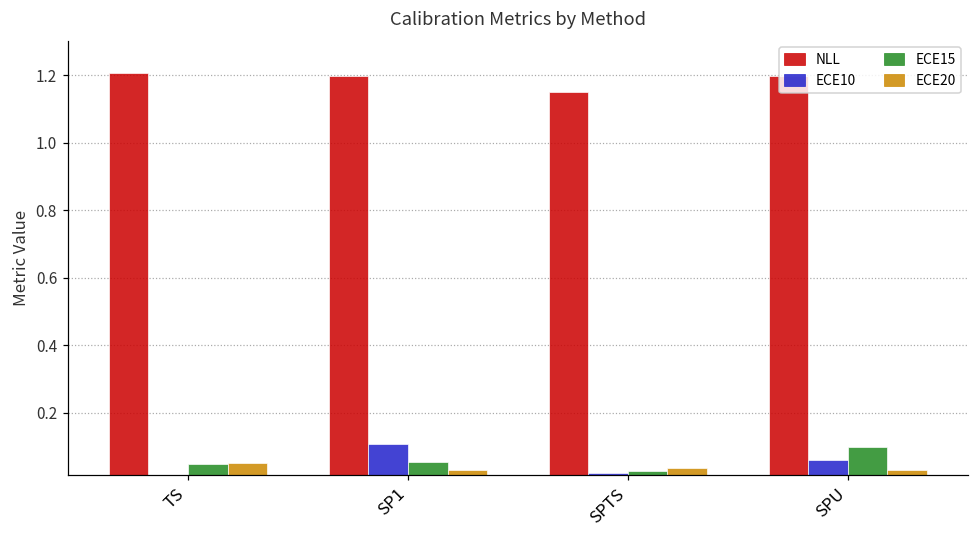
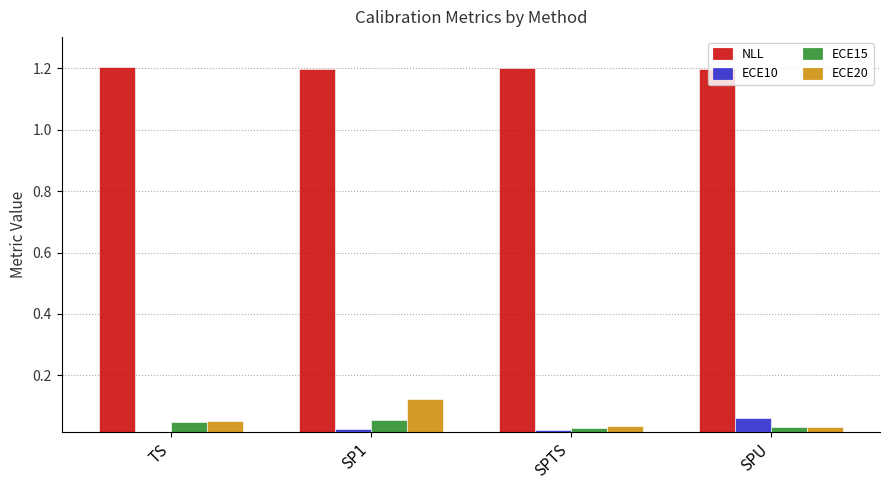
ECE10, SP1: 0.11 -> 0.03
ECE20, SP1: 0.03 -> 0.12
NLL, SPTS: 1.15 -> 1.20
ECE15, SPU: 0.10 -> 0.03
